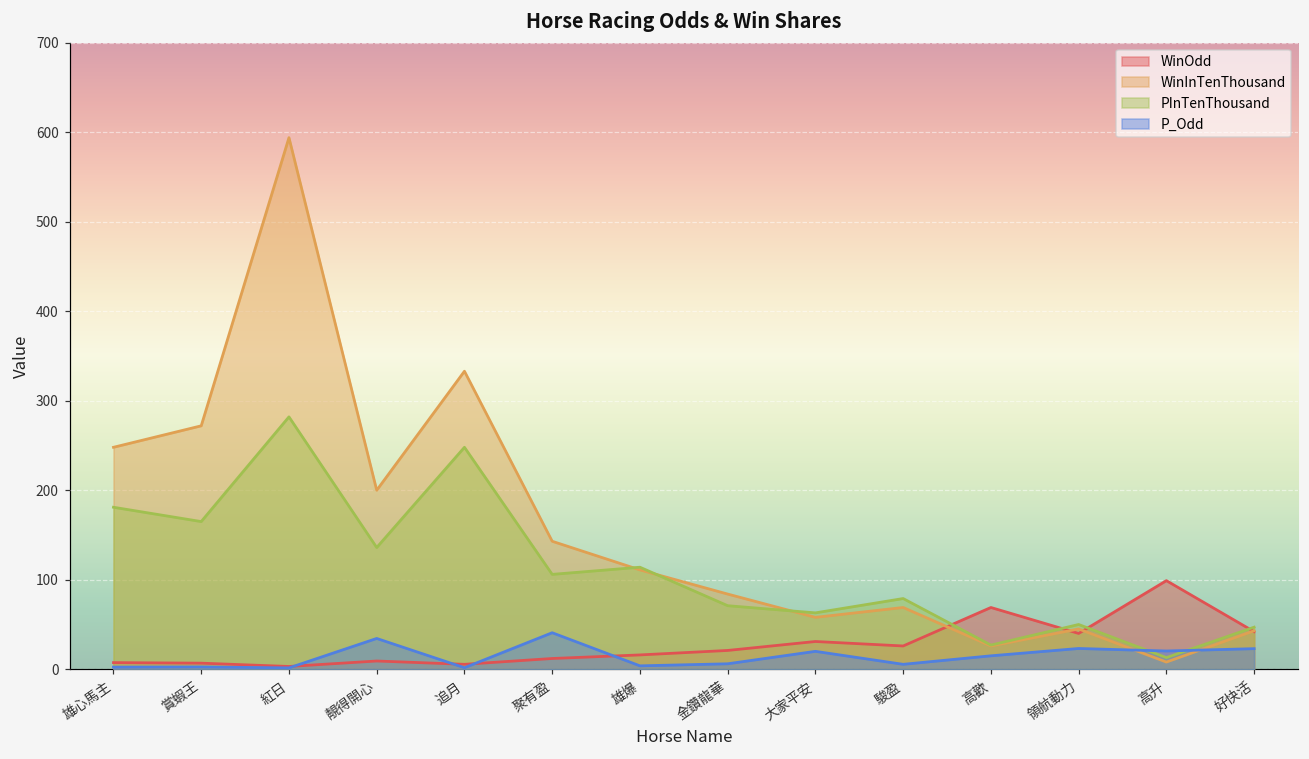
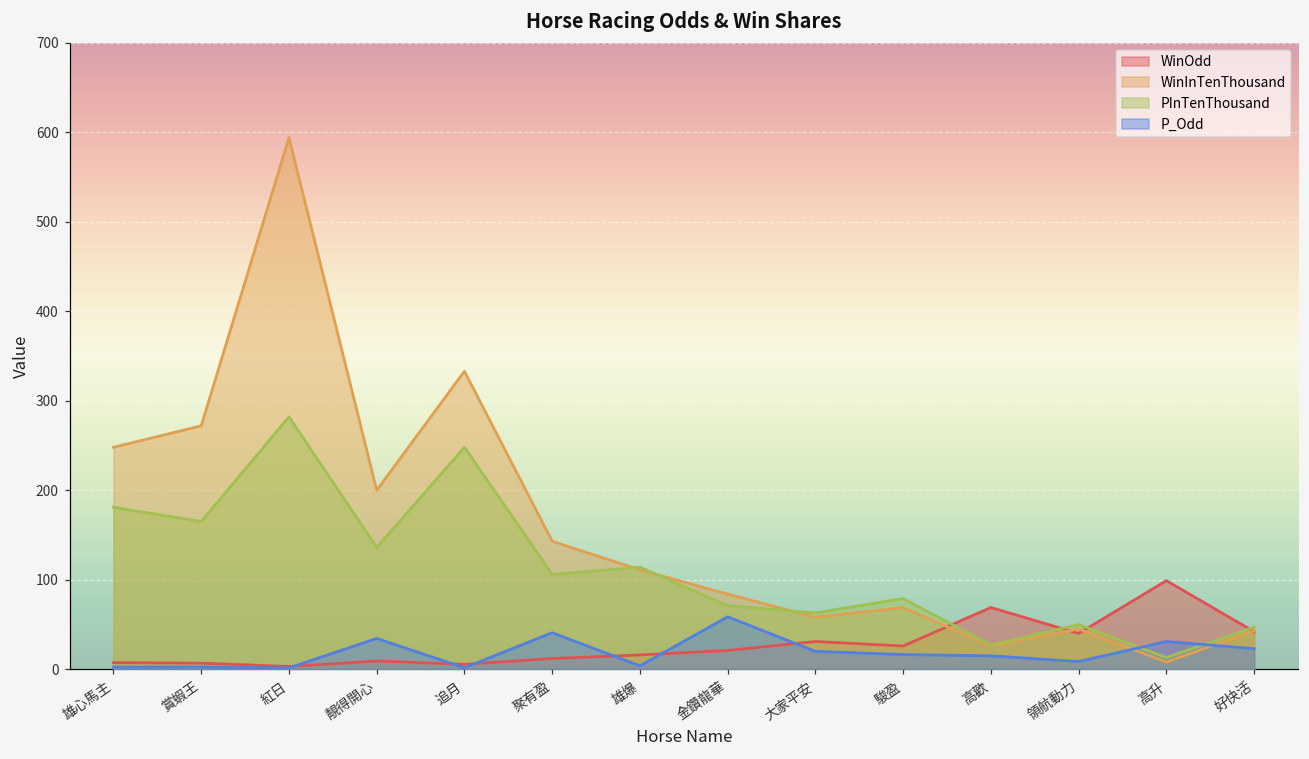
P_Odd, 金鑽龍華: 10 -> 60
P_Odd, 駿盈: 10 -> 20
P_Odd, 領航動力: 20 -> 10
P_Odd, 高升: 20 -> 30
